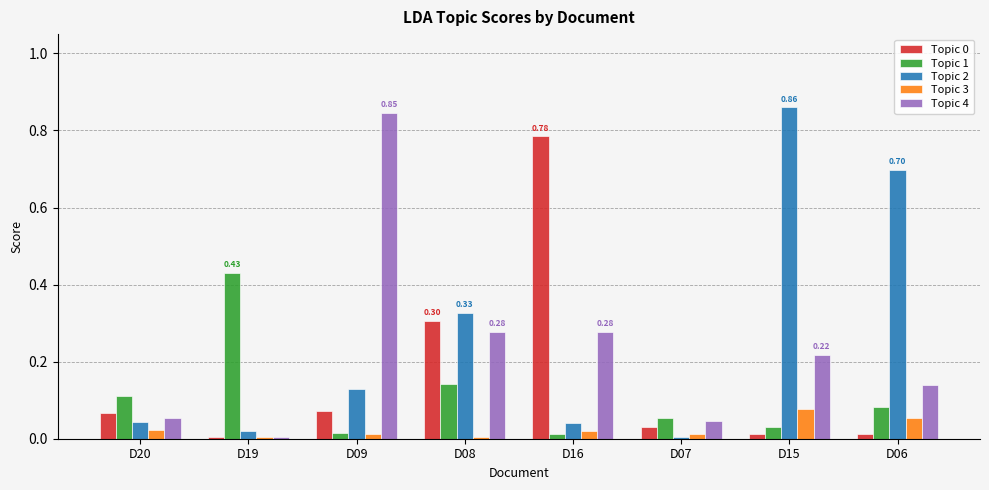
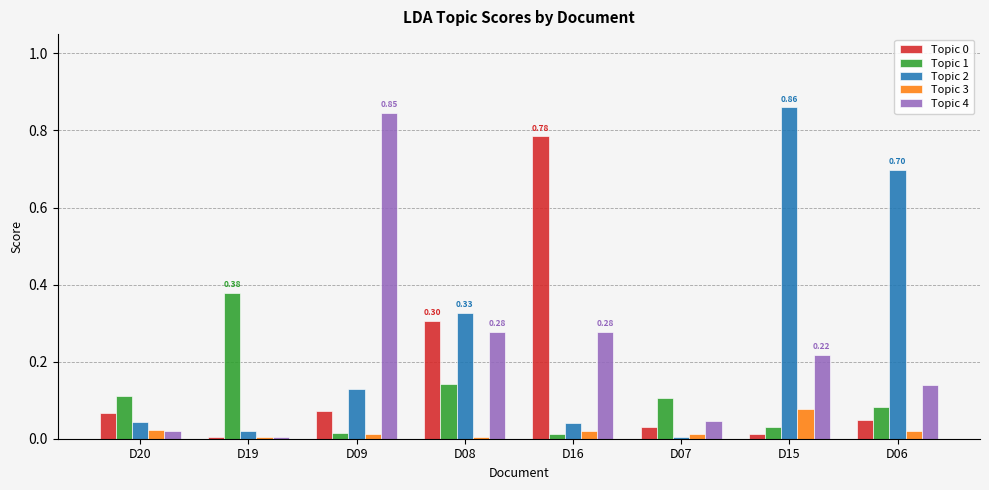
Topic 4, D20: 0.05 -> 0.02
Topic 1, D19: 0.43 -> 0.38
Topic 1, D07: 0.05 -> 0.11
Topic 0, D06: 0.01 -> 0.05
Topic 3, D06: 0.05 -> 0.02
